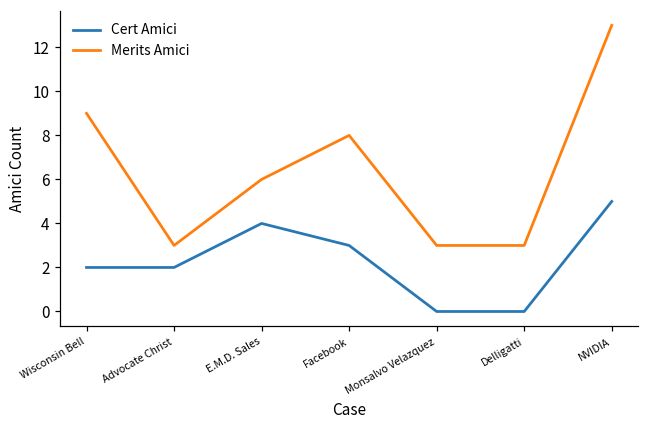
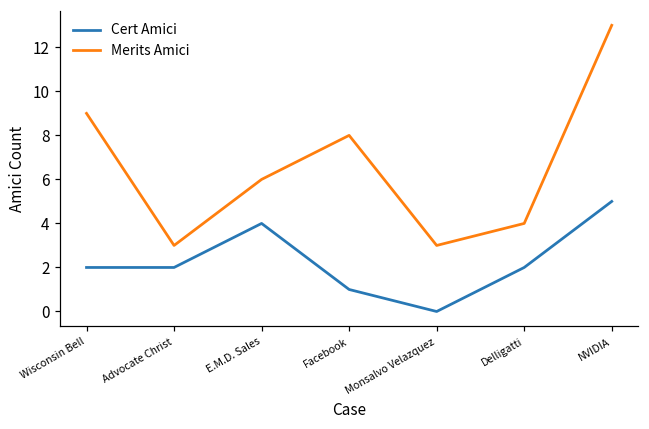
Cert Amici, Facebook: 3 -> 1
Cert Amici, Delligatti: 0 -> 2
Merits Amici, Delligatti: 3 -> 4
